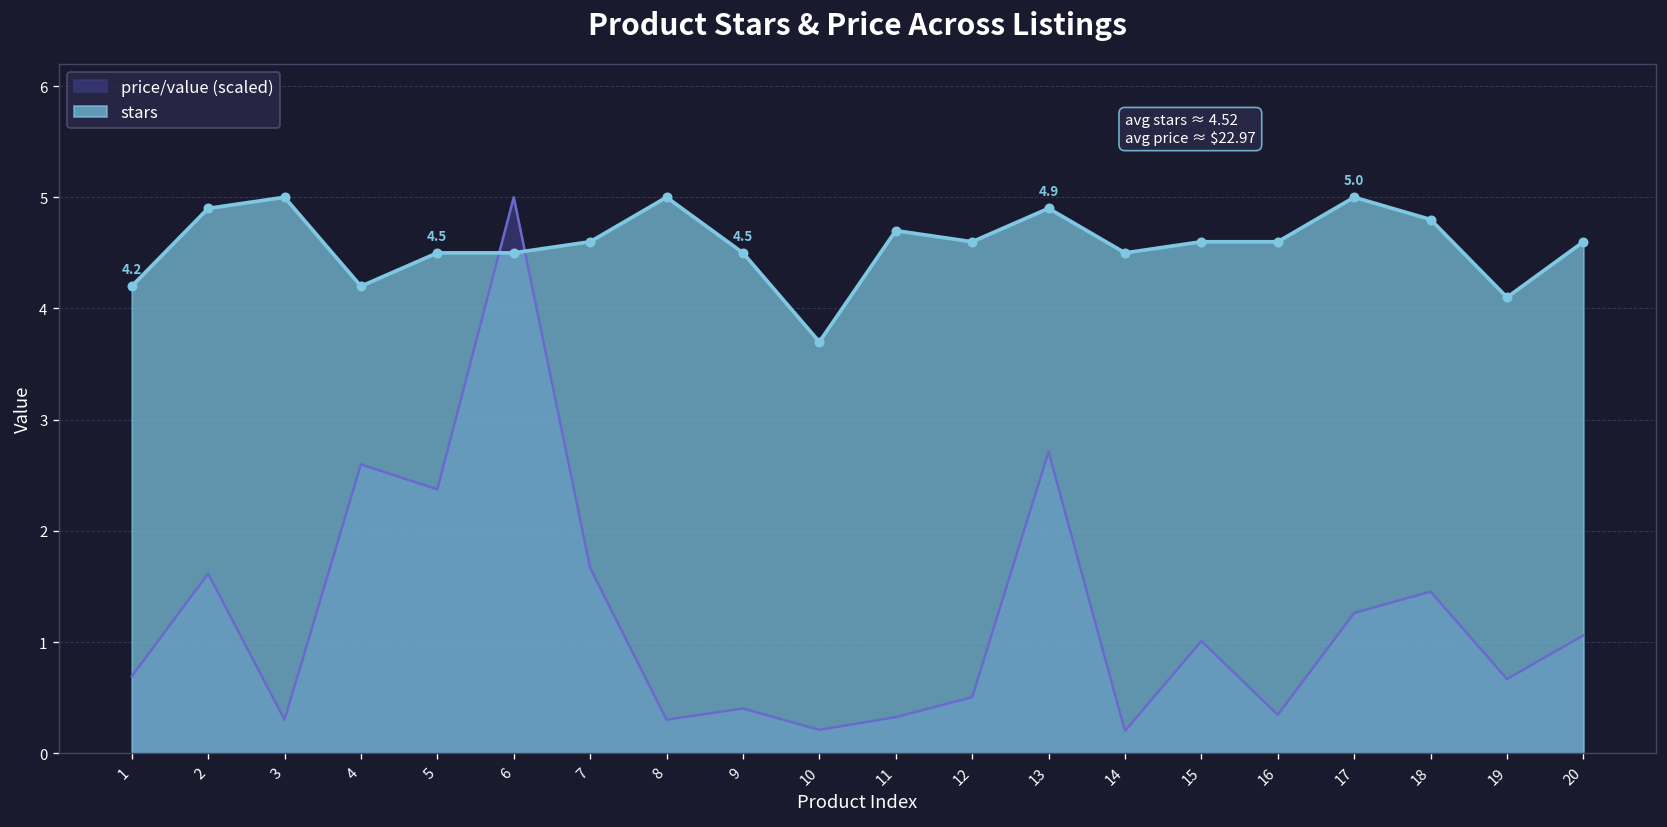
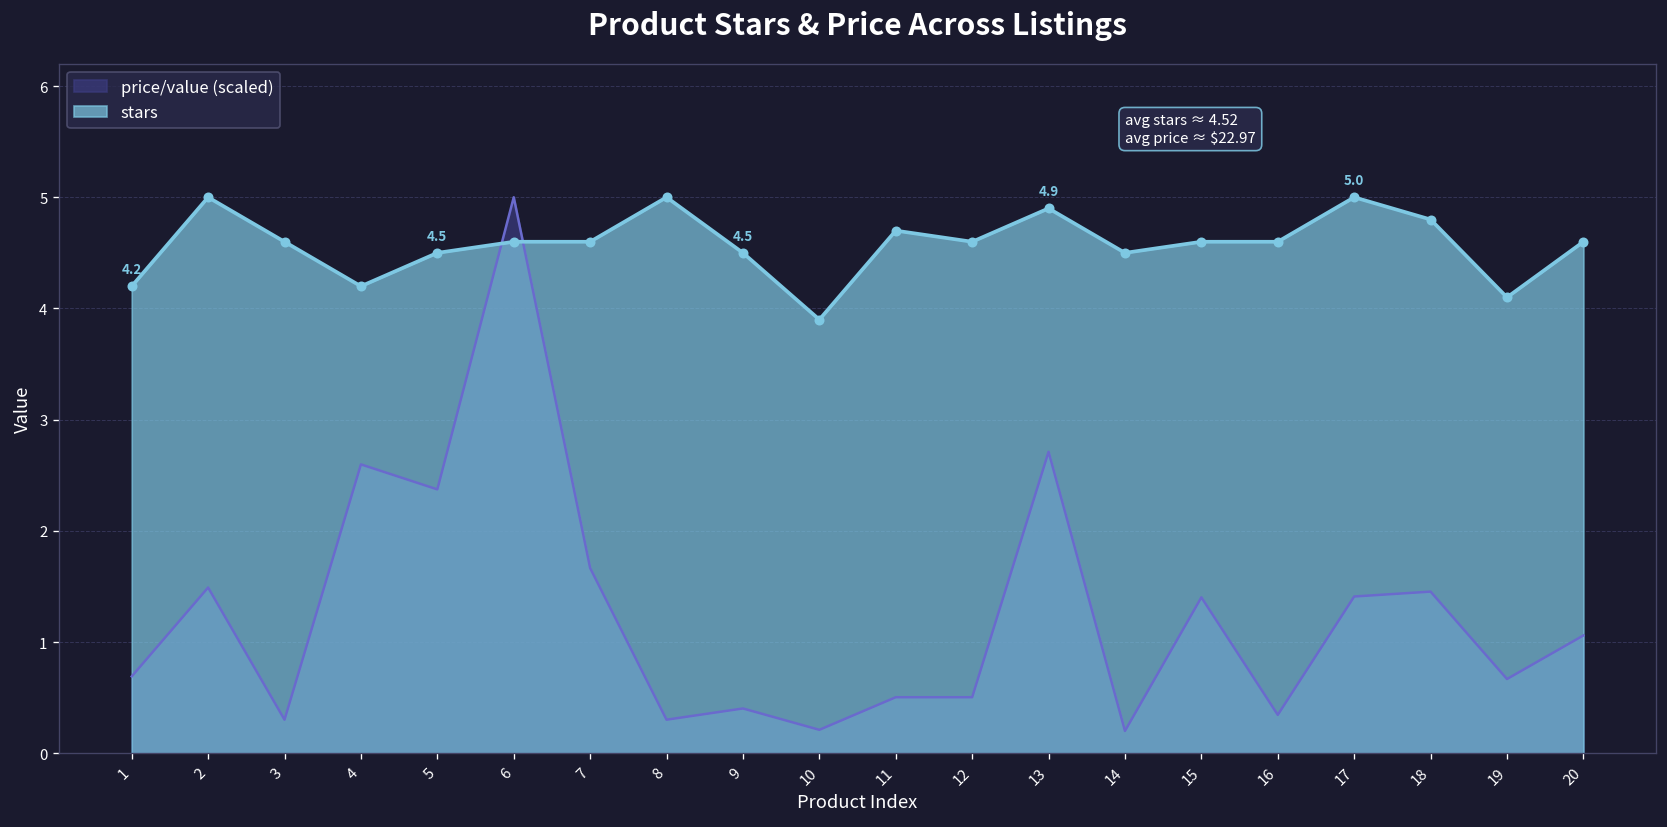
price/value (scaled), 2: 1.6 -> 1.5
stars, 2: 4.9 -> 5.0
stars, 3: 5.0 -> 4.6
stars, 6: 4.5 -> 4.6
stars, 10: 3.7 -> 3.9
price/value (scaled), 11: 0.3 -> 0.5
price/value (scaled), 15: 1.0 -> 1.4
price/value (scaled), 17: 1.3 -> 1.4
